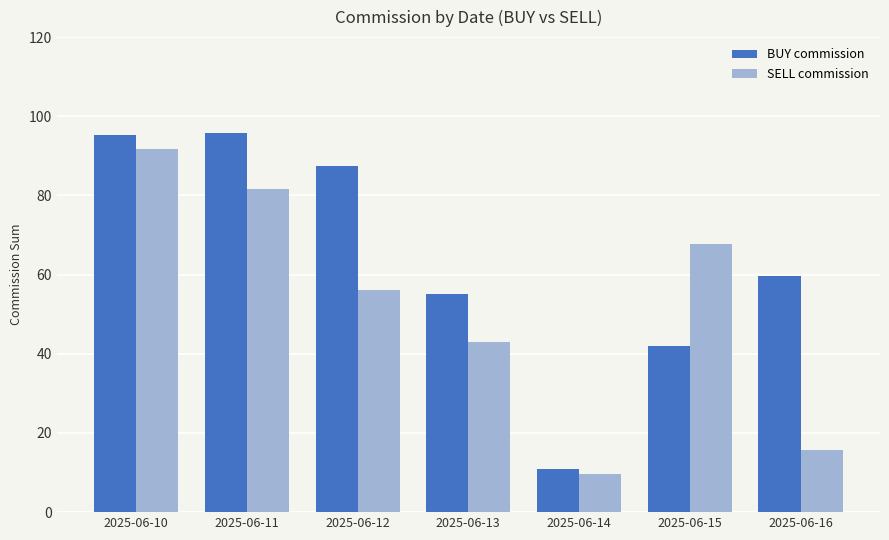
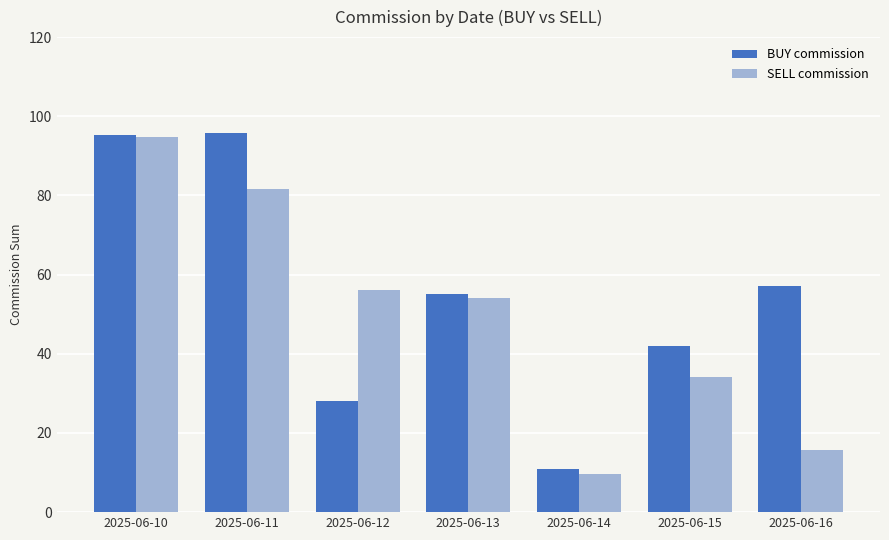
SELL commission, 2025-06-10: 92 -> 95
BUY commission, 2025-06-12: 87 -> 28
SELL commission, 2025-06-13: 43 -> 54
SELL commission, 2025-06-15: 68 -> 34
BUY commission, 2025-06-16: 60 -> 57
